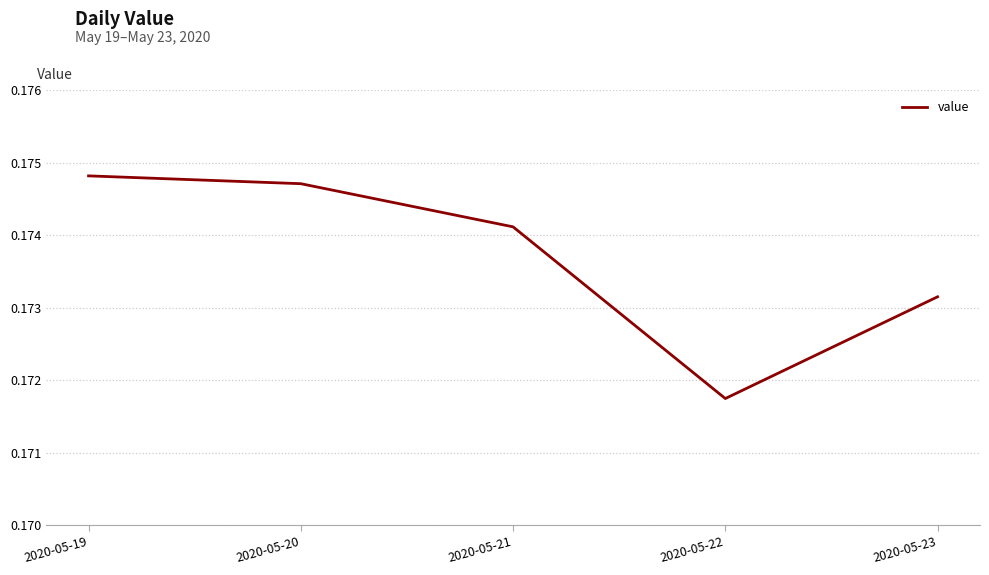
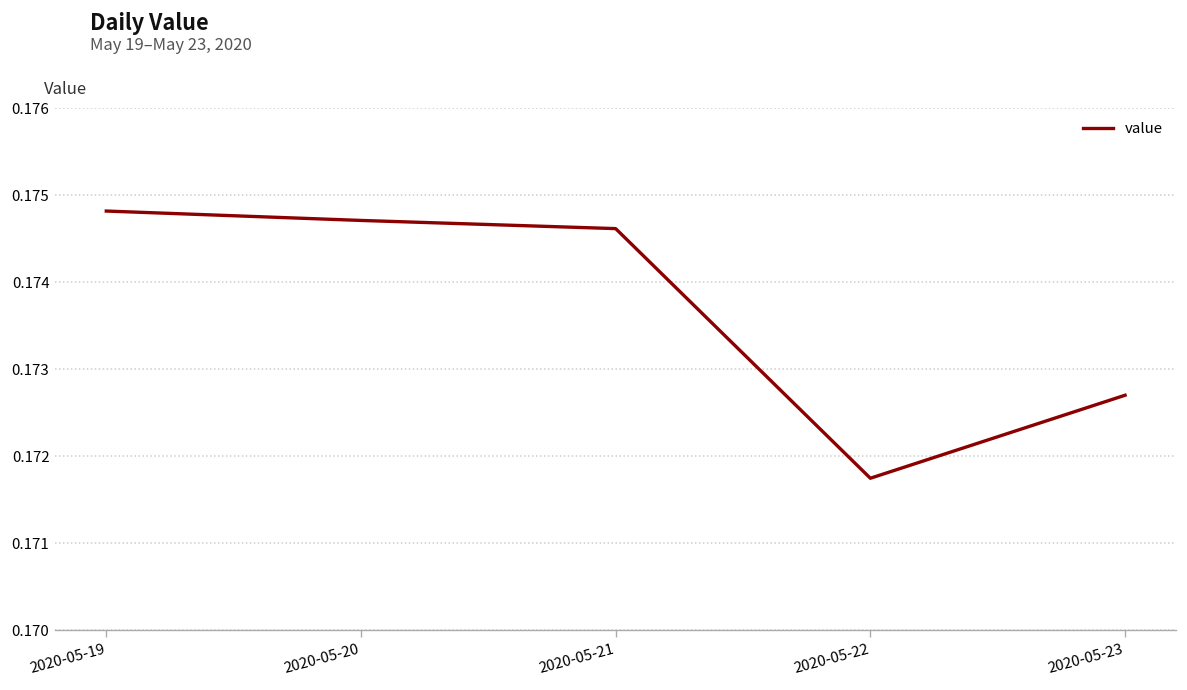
2020-05-21: 0.1741 -> 0.1746
2020-05-23: 0.1732 -> 0.1727
